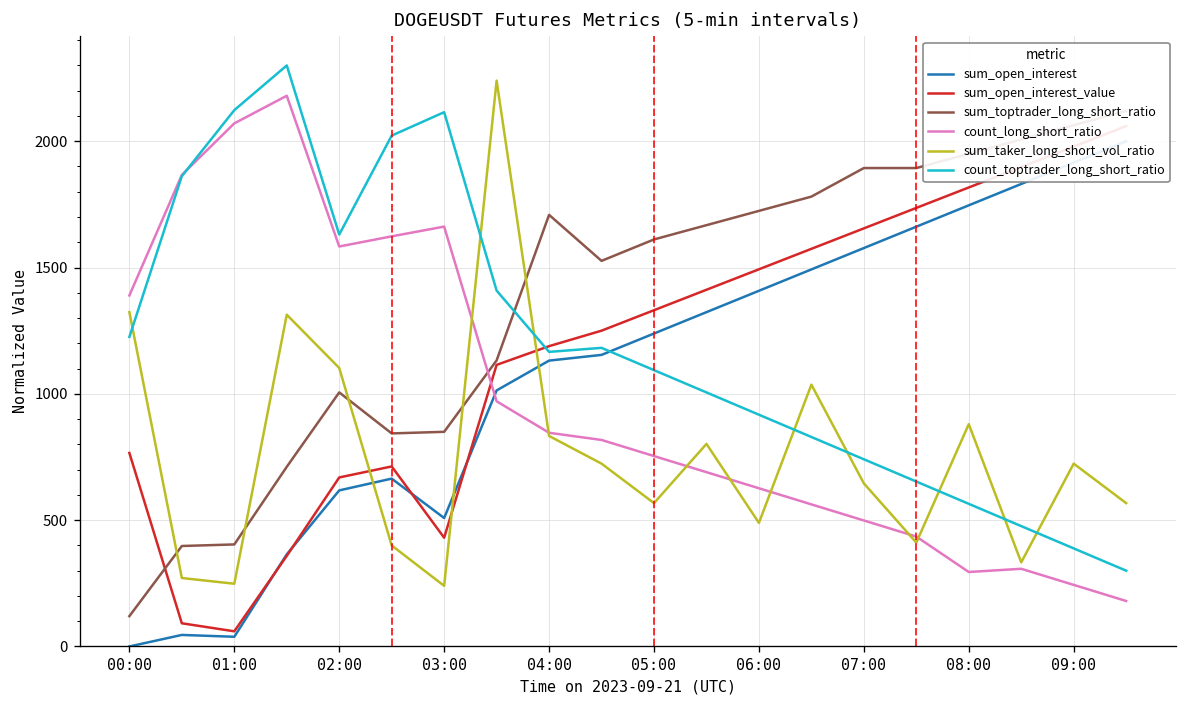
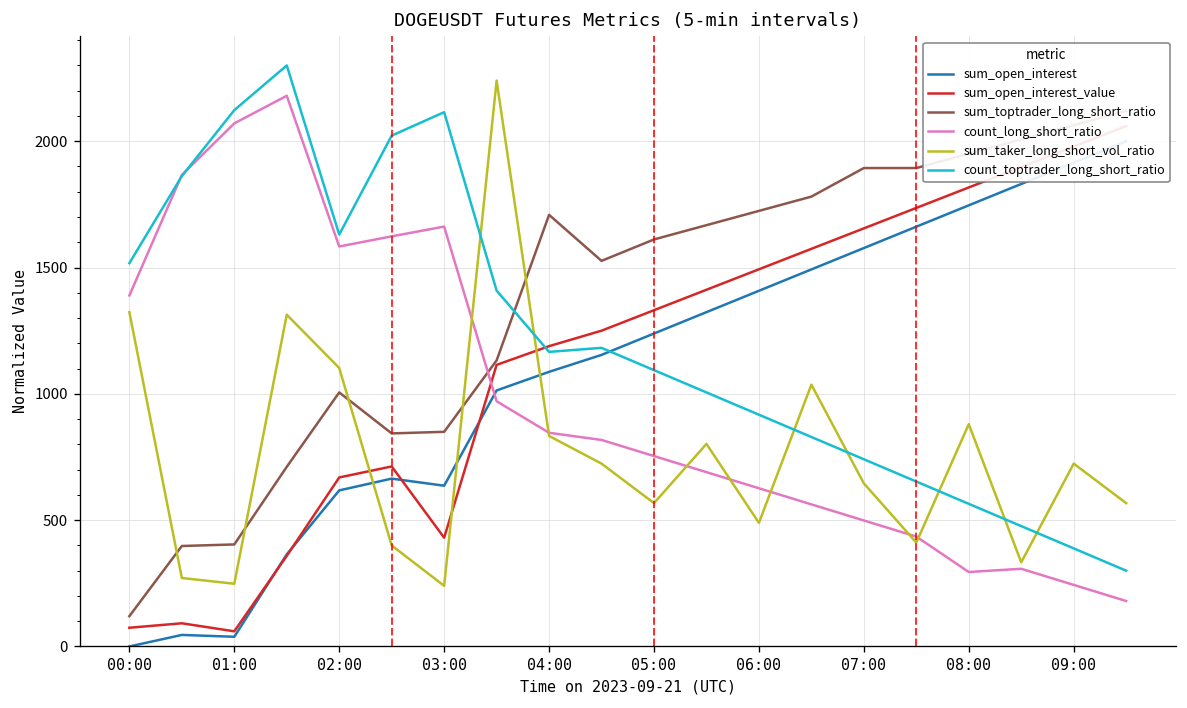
sum_open_interest_value, 00:00: 770 -> 70
count_toptrader_long_short_ratio, 00:00: 1230 -> 1520
sum_open_interest, 03:00: 510 -> 640
sum_open_interest, 04:00: 1130 -> 1090
